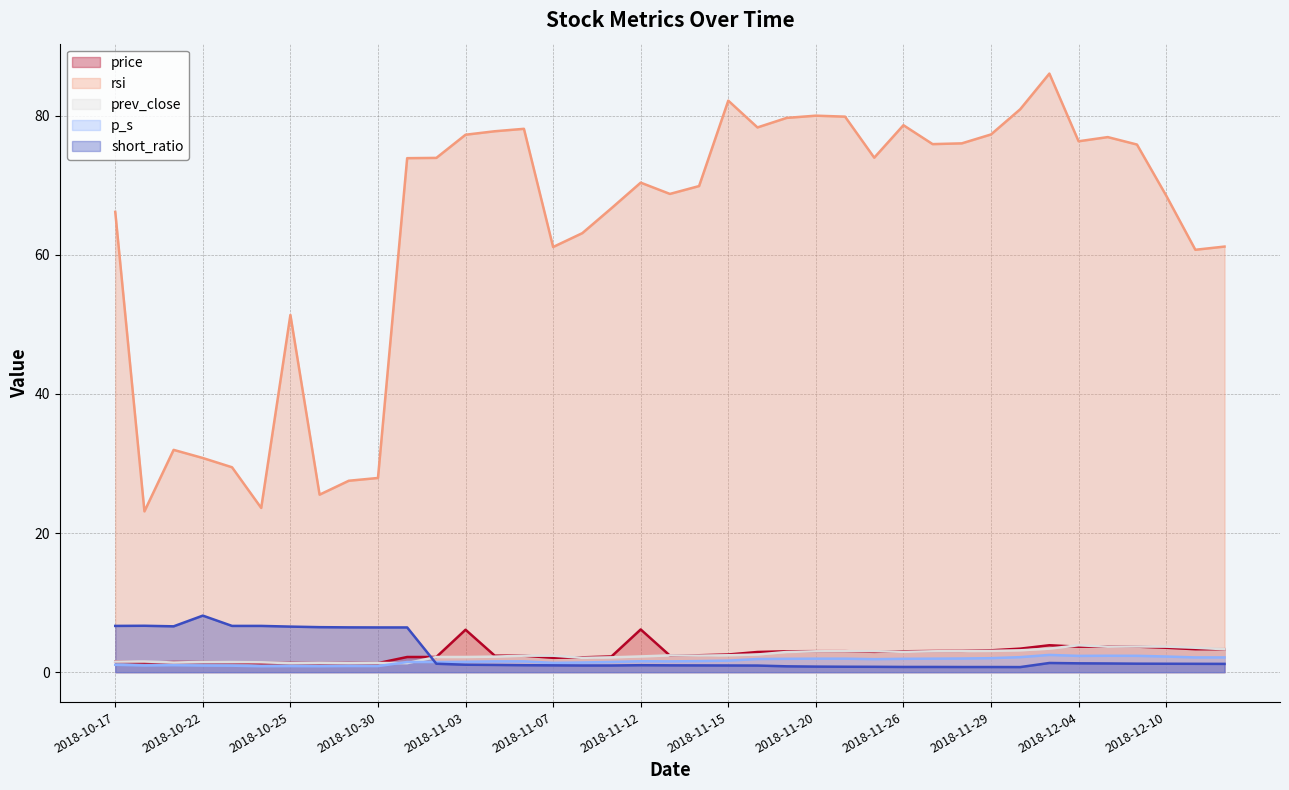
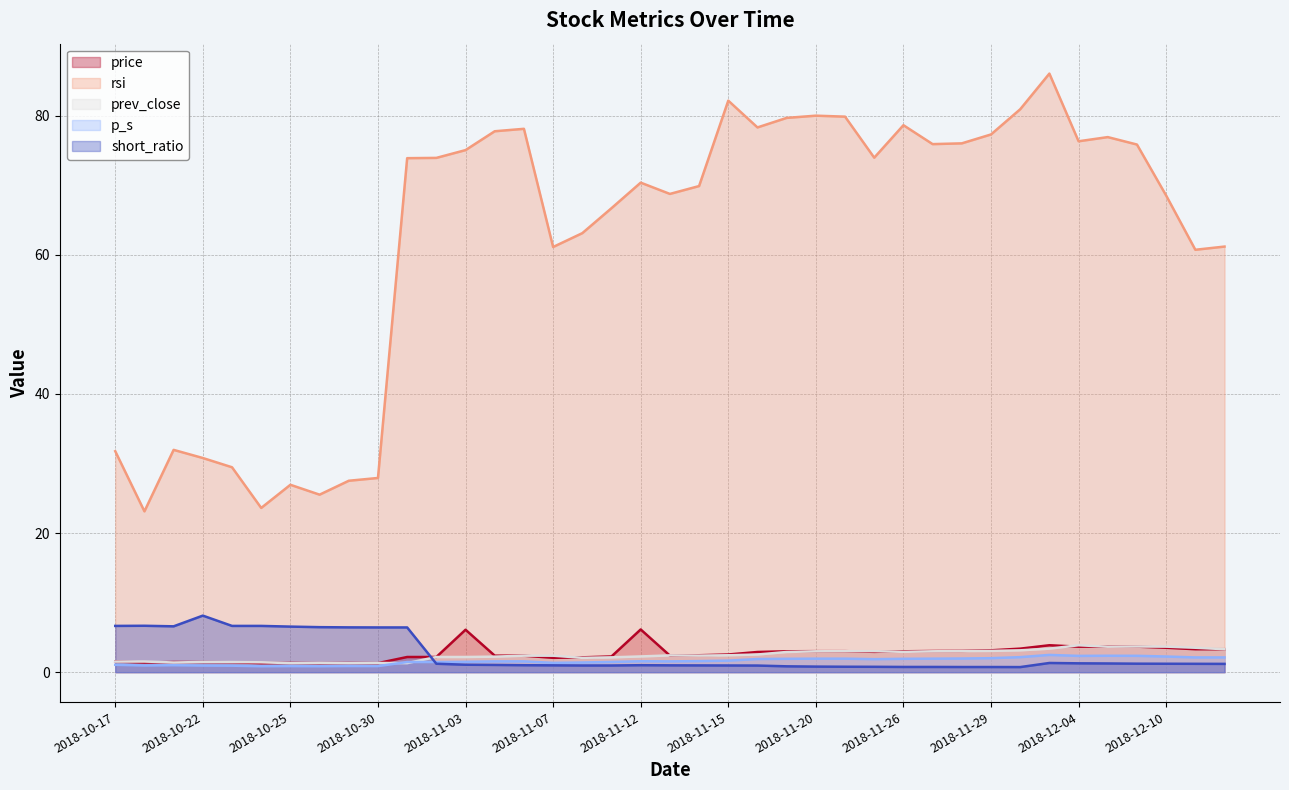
rsi, 2018-10-17: 66 -> 32
rsi, 2018-10-25: 51 -> 27
rsi, 2018-11-03: 77 -> 75
